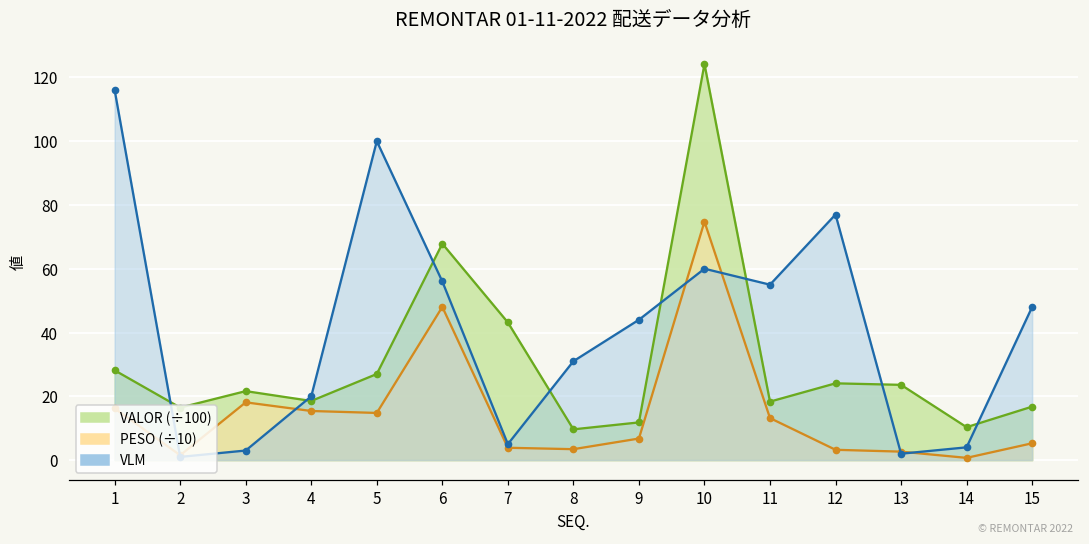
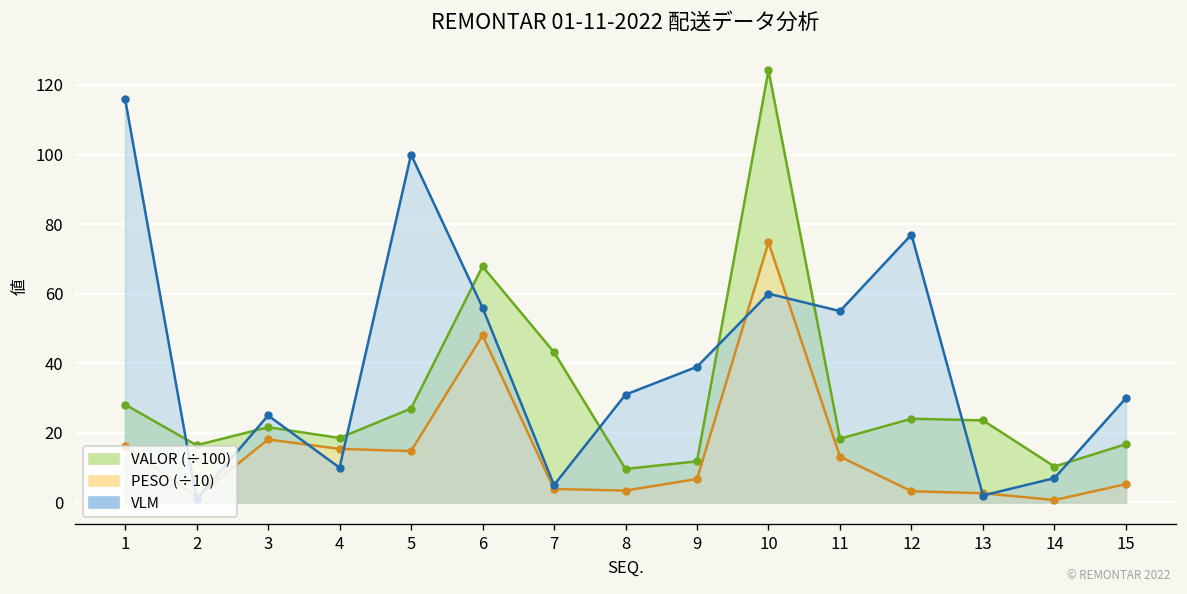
VLM, 3: 3 -> 25
VLM, 4: 20 -> 10
VLM, 9: 44 -> 39
VLM, 14: 4 -> 7
VLM, 15: 48 -> 30
